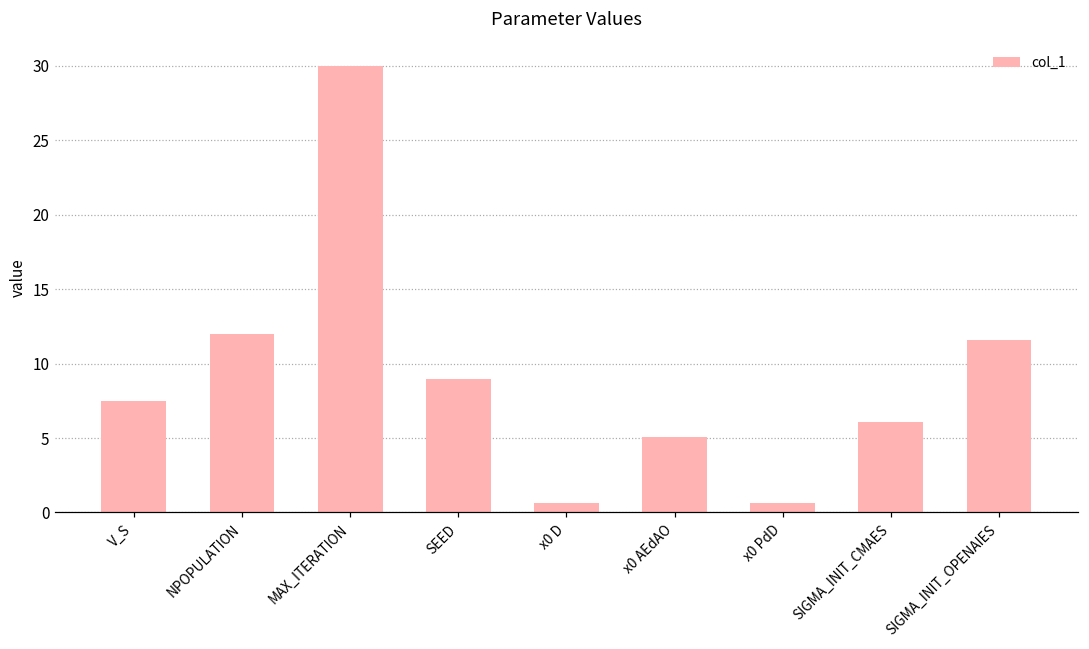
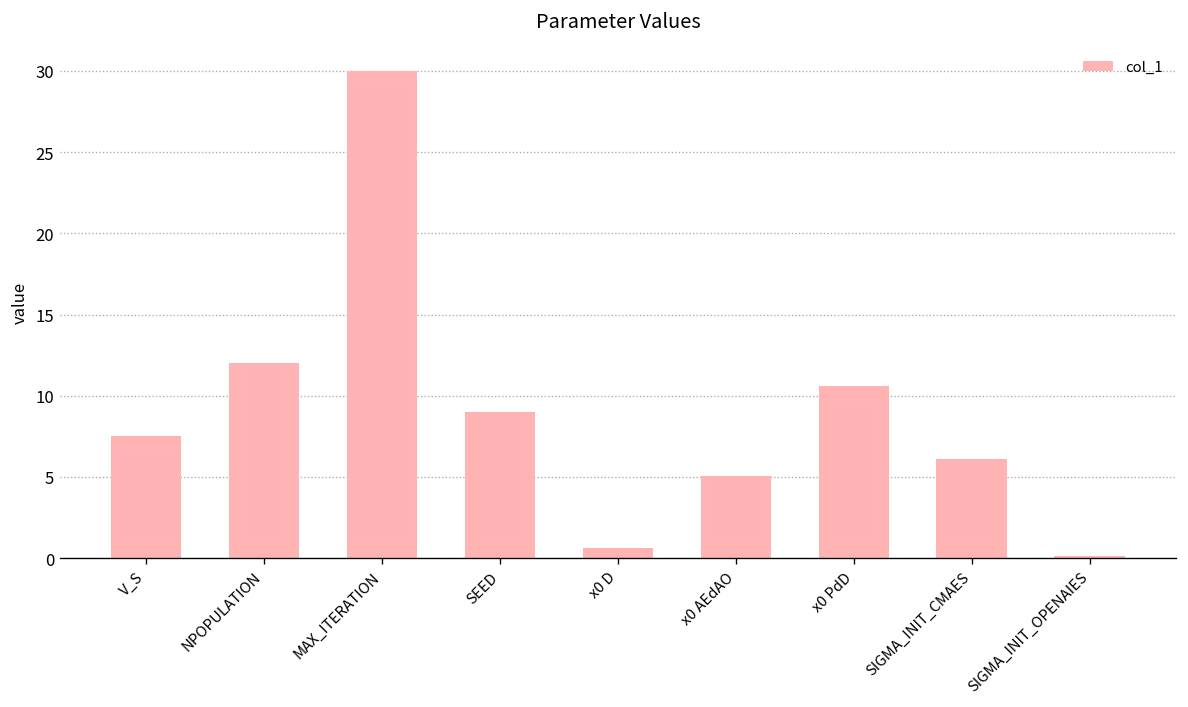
x0 PdD: 0.6 -> 10.6
SIGMA_INIT_OPENAIES: 11.6 -> 0.1
